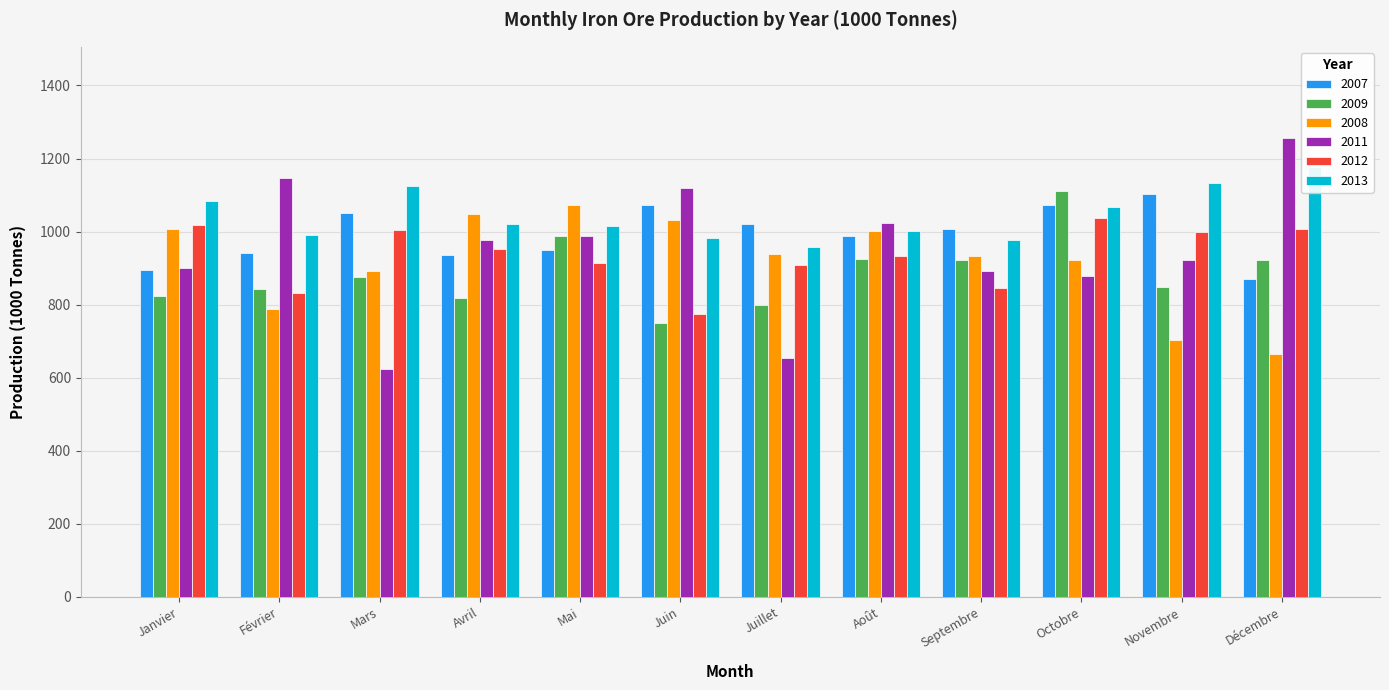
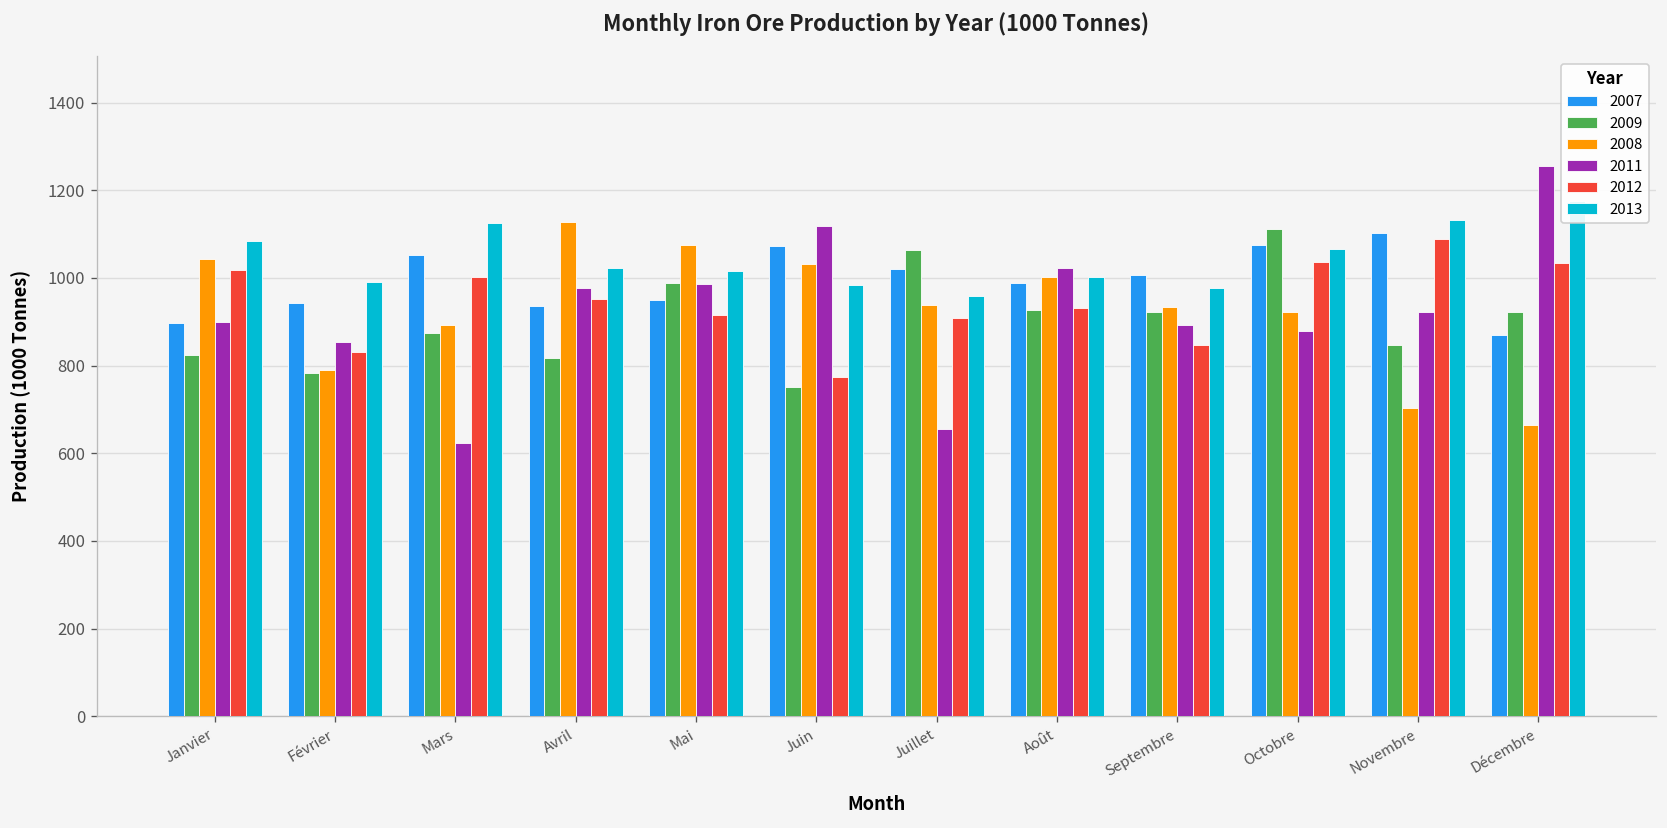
2008, Janvier: 1010 -> 1040
2009, Février: 840 -> 780
2011, Février: 1150 -> 850
2008, Avril: 1050 -> 1130
2009, Juillet: 800 -> 1060
2012, Novembre: 1000 -> 1090
2012, Décembre: 1010 -> 1030
